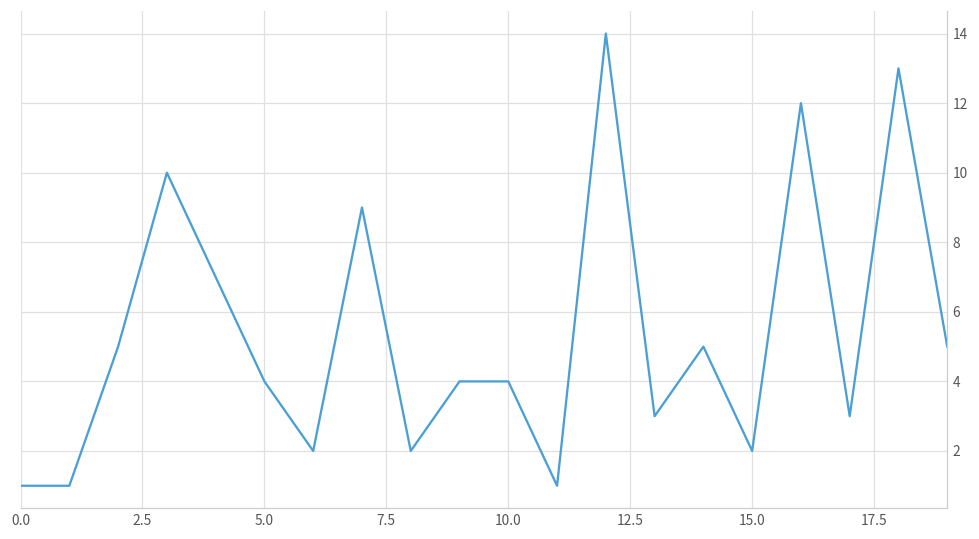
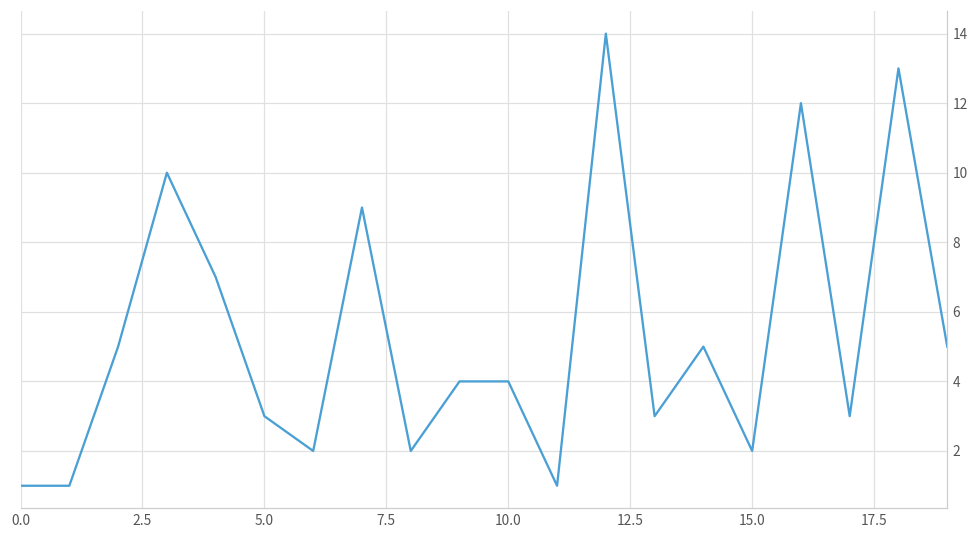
5.0: 4 -> 3
